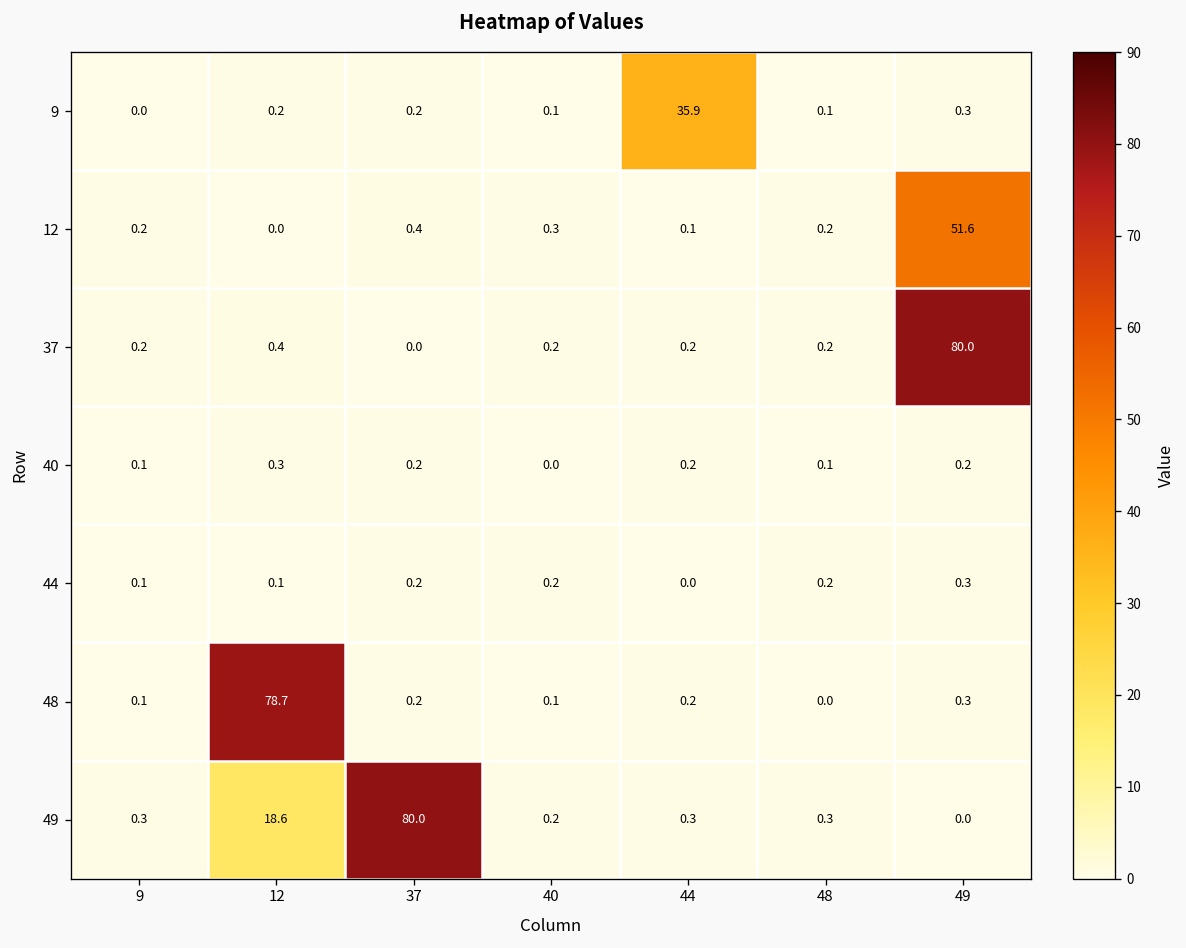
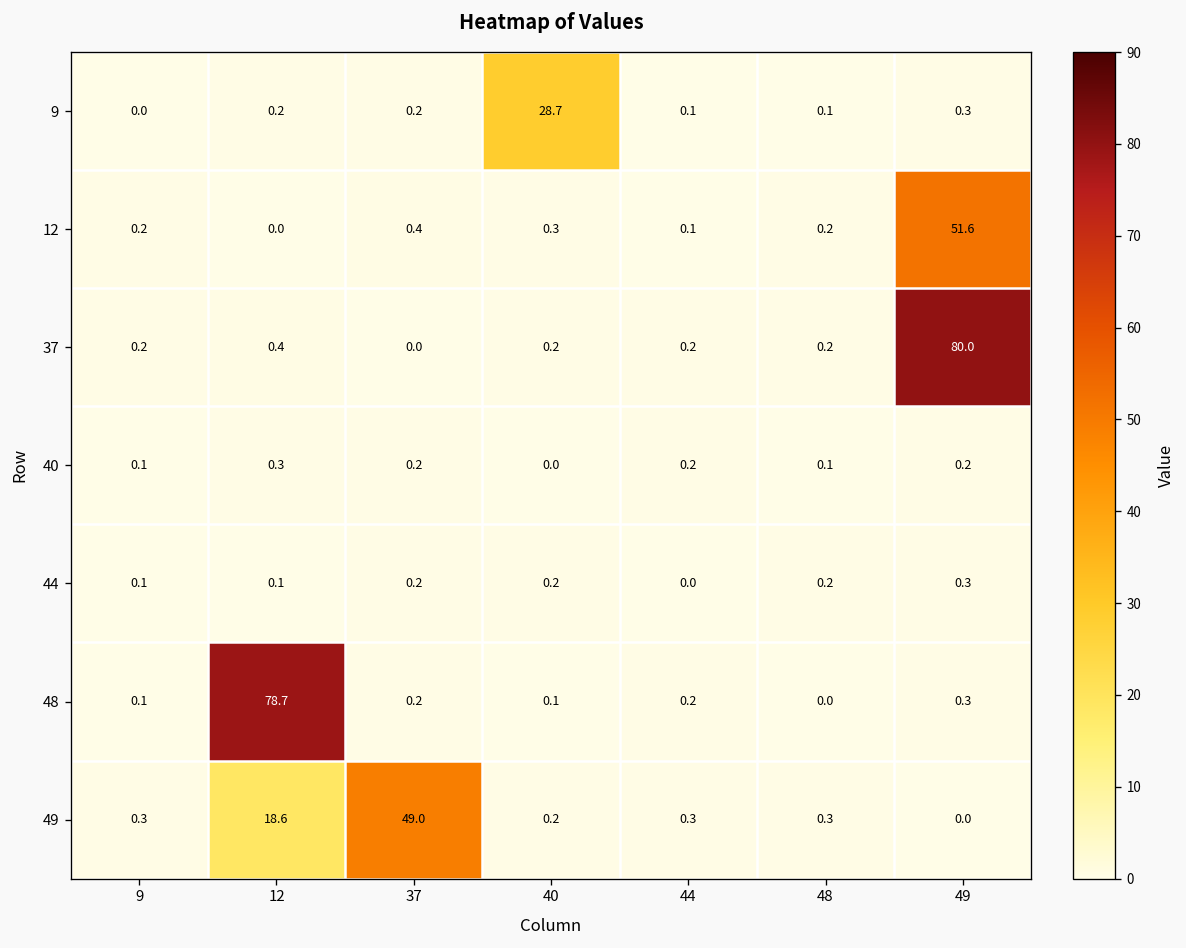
9, 40: 0.1 -> 28.7
9, 44: 35.9 -> 0.1
49, 37: 80.0 -> 49.0
